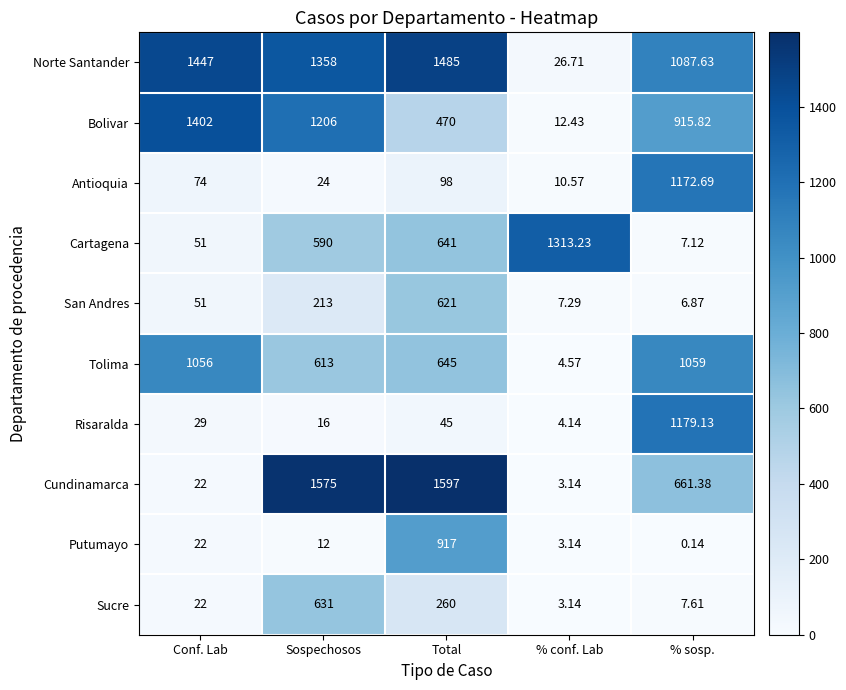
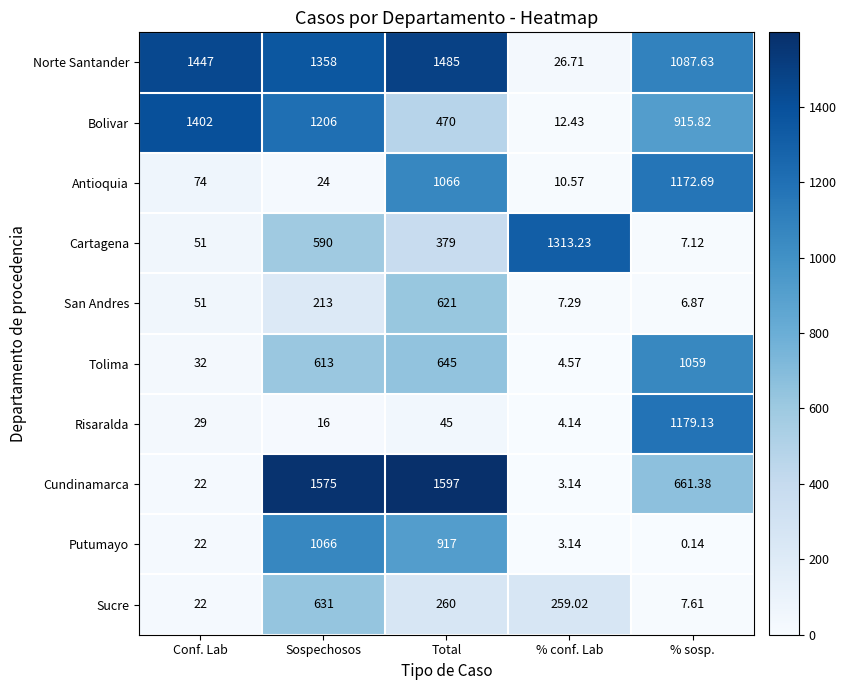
Antioquia, Total: 98 -> 1066
Cartagena, Total: 641 -> 379
Tolima, Conf. Lab: 1056 -> 32
Putumayo, Sospechosos: 12 -> 1066
Sucre, % conf. Lab: 3.14 -> 259.02
